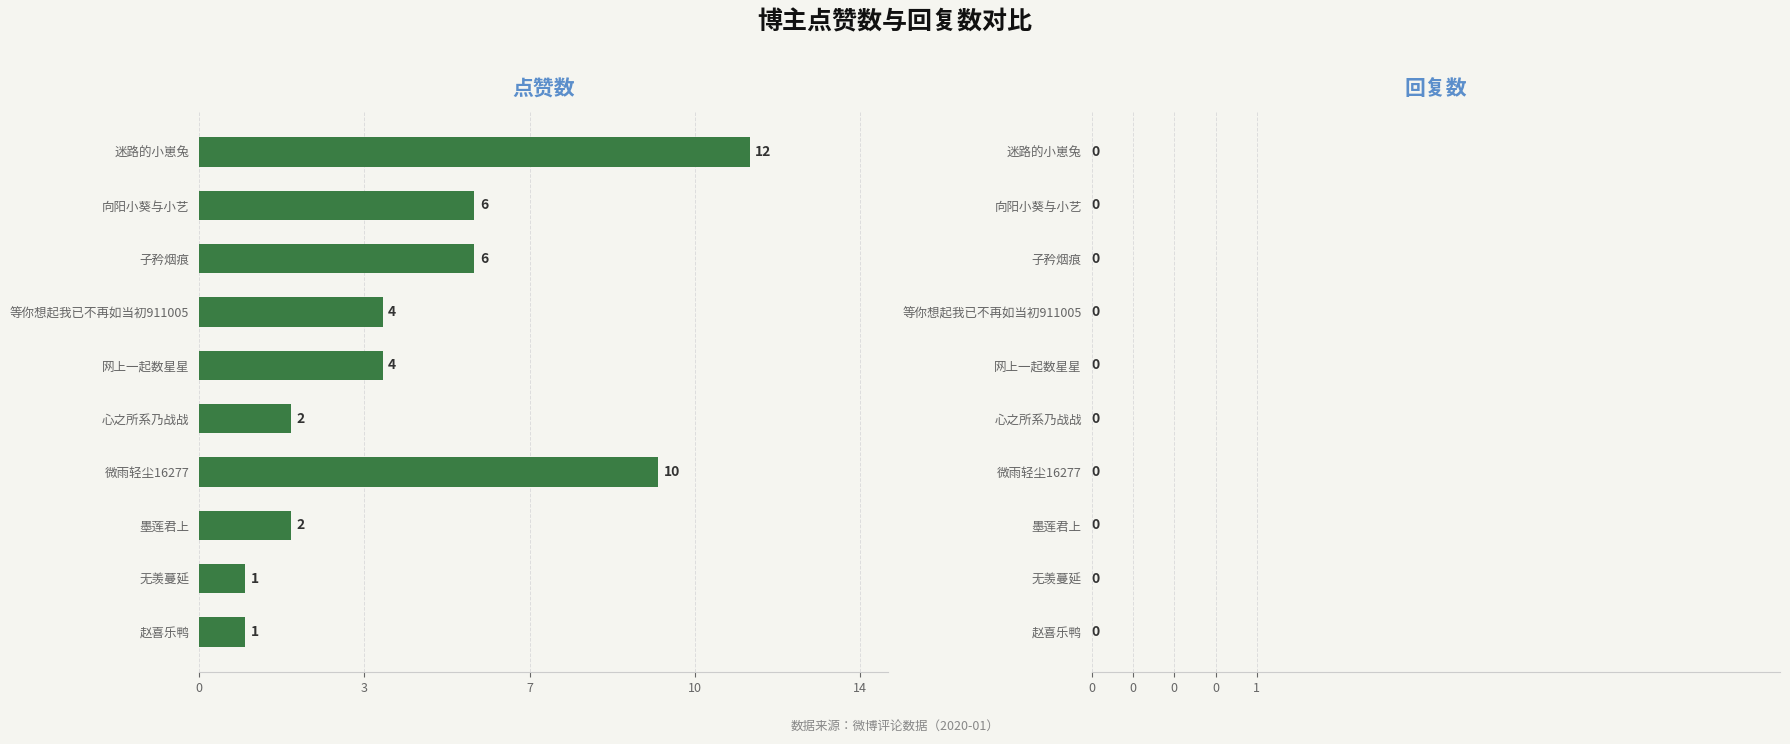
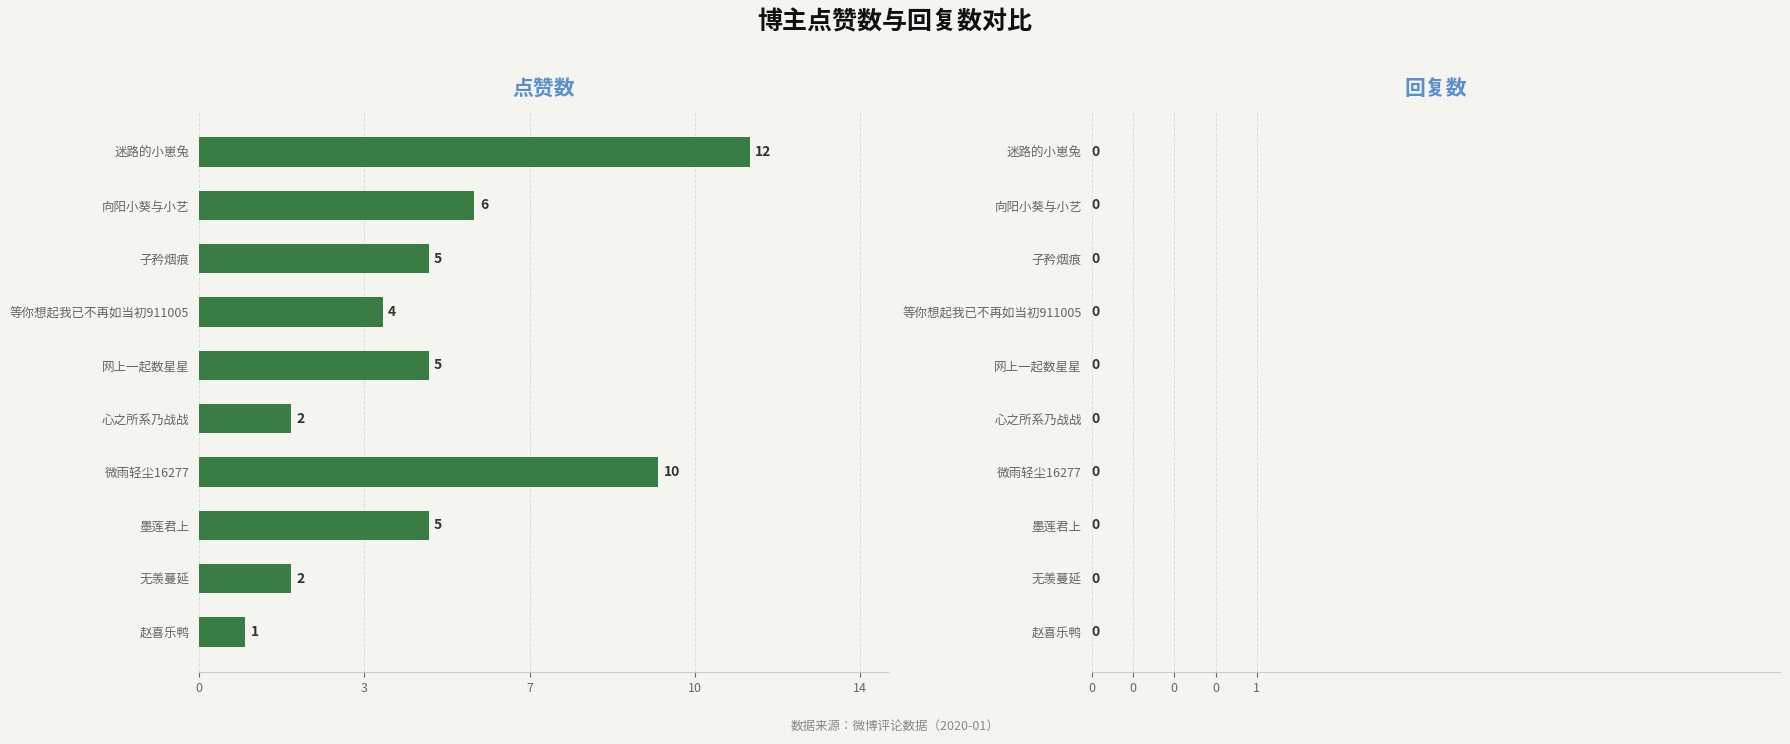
点赞数, 子矜烟痕: 6 -> 5
点赞数, 网上一起数星星: 4 -> 5
点赞数, 墨莲君上: 2 -> 5
点赞数, 无羡蔓延: 1 -> 2
